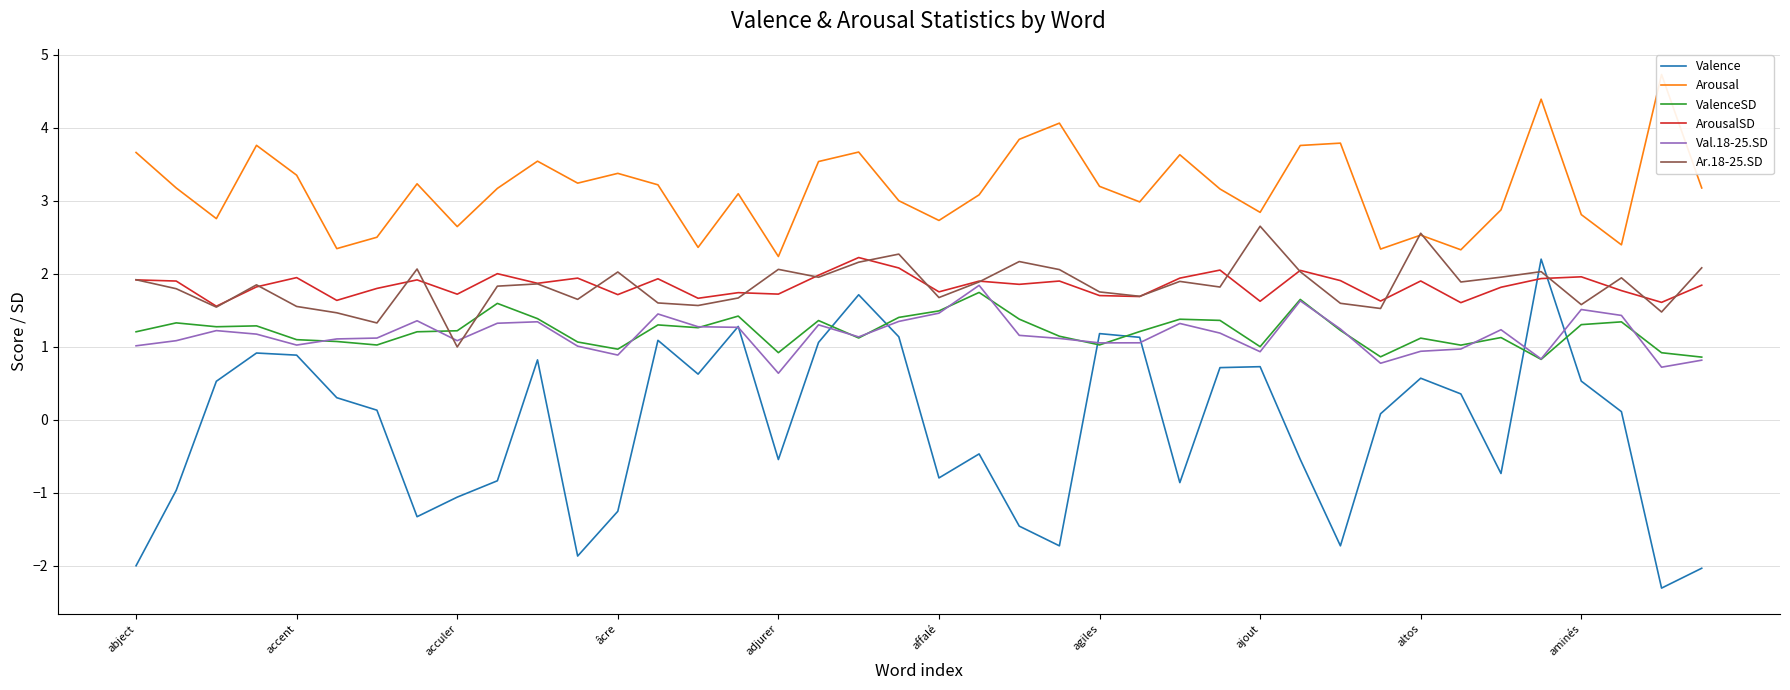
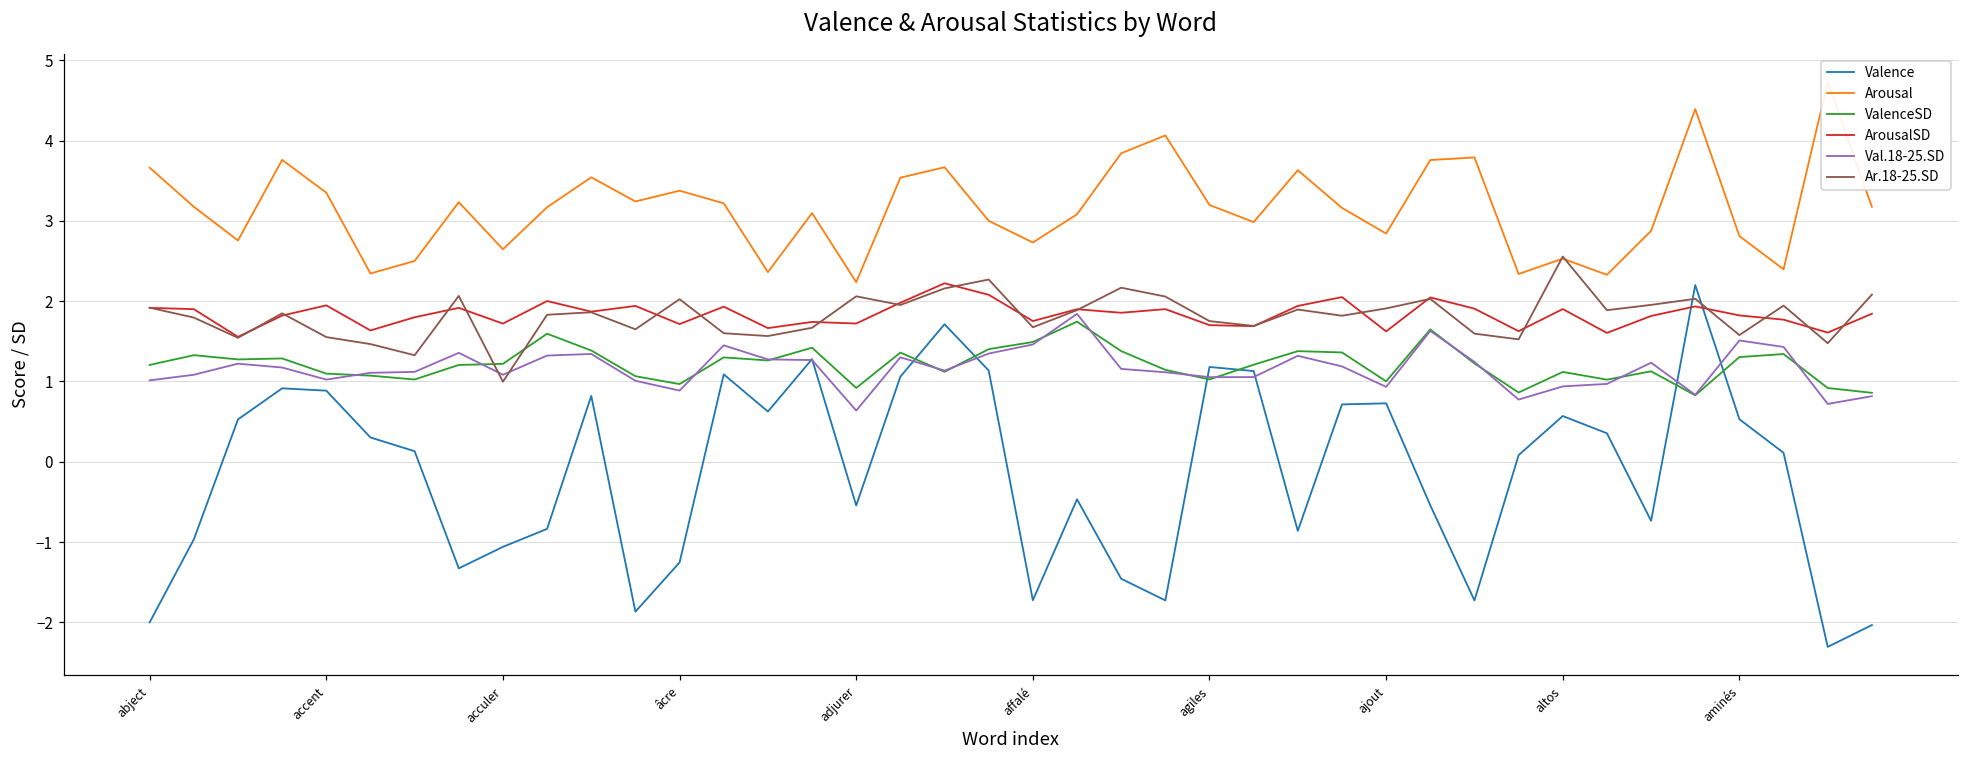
Valence, affalé: -0.8 -> -1.7
Ar.18-25.SD, ajout: 2.7 -> 1.9
ArousalSD, aminés: 2.0 -> 1.8
